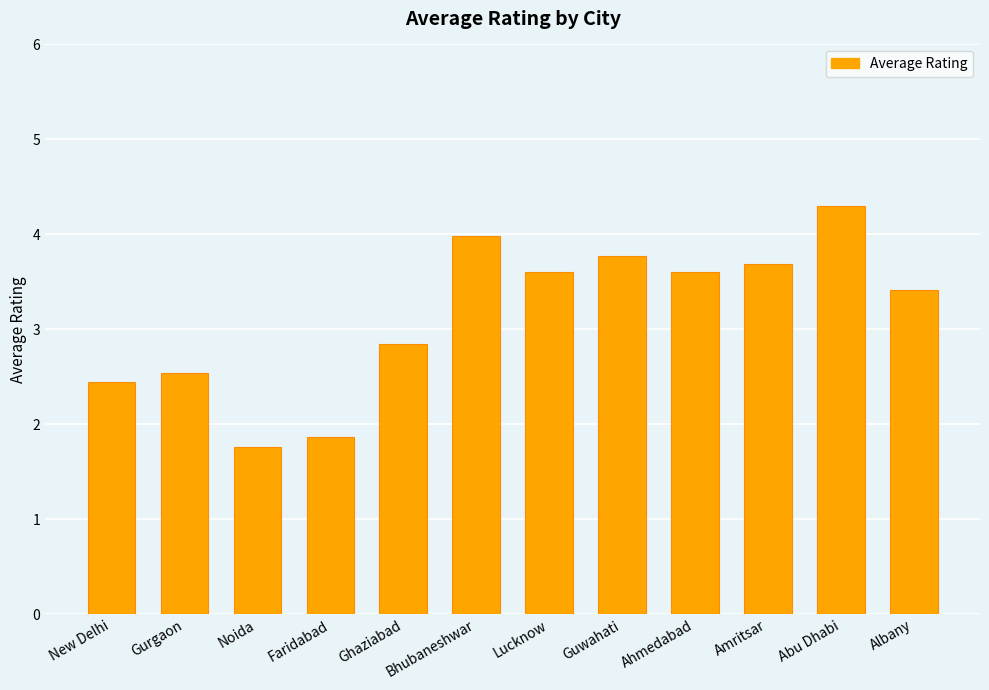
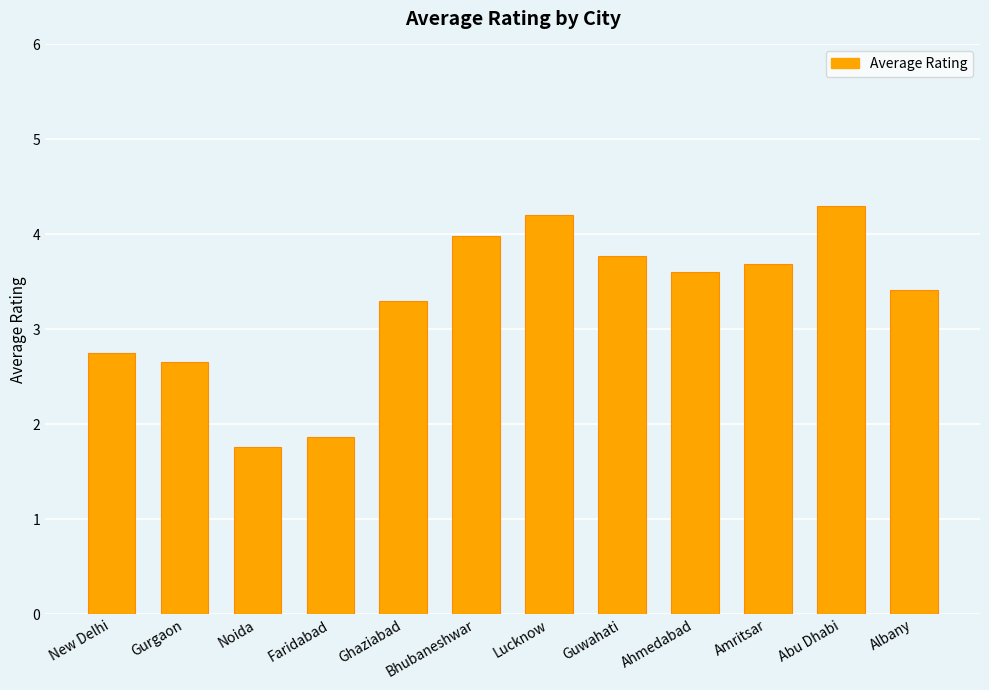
New Delhi: 2.4 -> 2.8
Gurgaon: 2.5 -> 2.7
Ghaziabad: 2.9 -> 3.3
Lucknow: 3.6 -> 4.2
